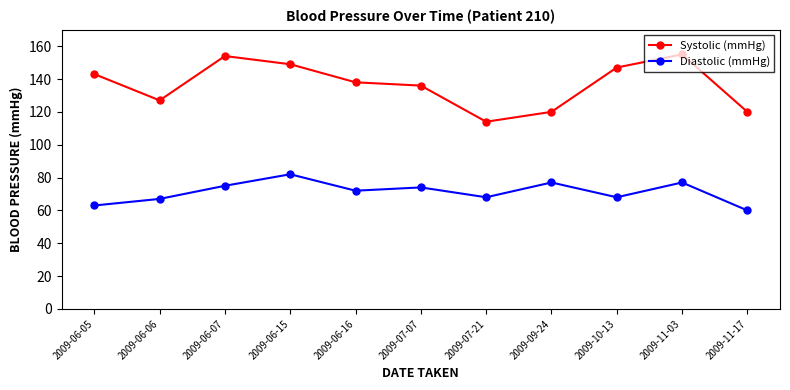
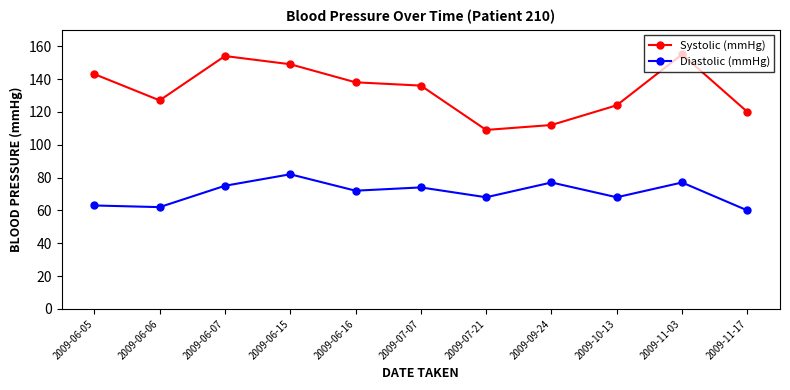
Diastolic (mmHg), 2009-06-06: 67 -> 62
Systolic (mmHg), 2009-07-21: 114 -> 109
Systolic (mmHg), 2009-09-24: 120 -> 112
Systolic (mmHg), 2009-10-13: 147 -> 124
